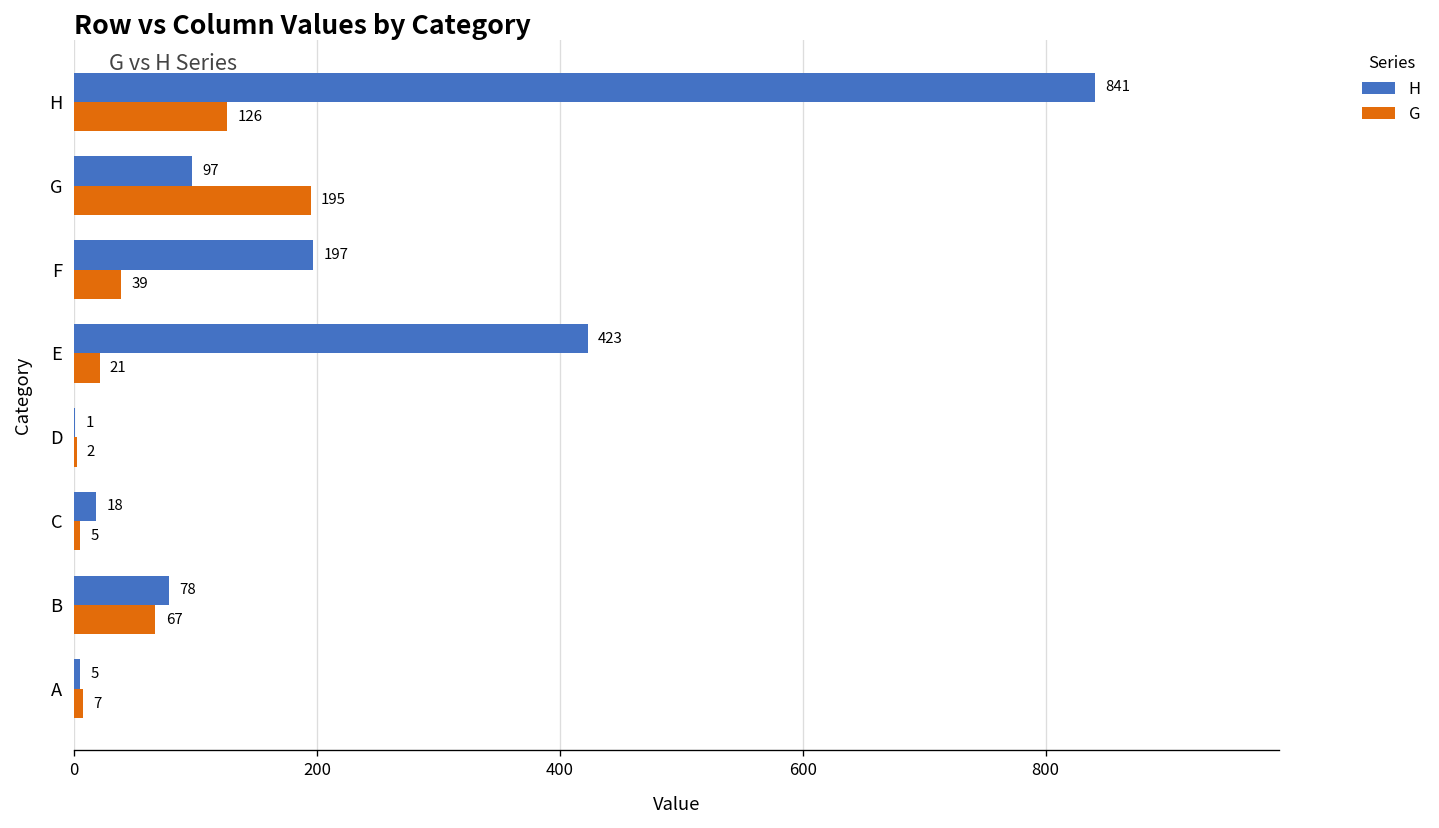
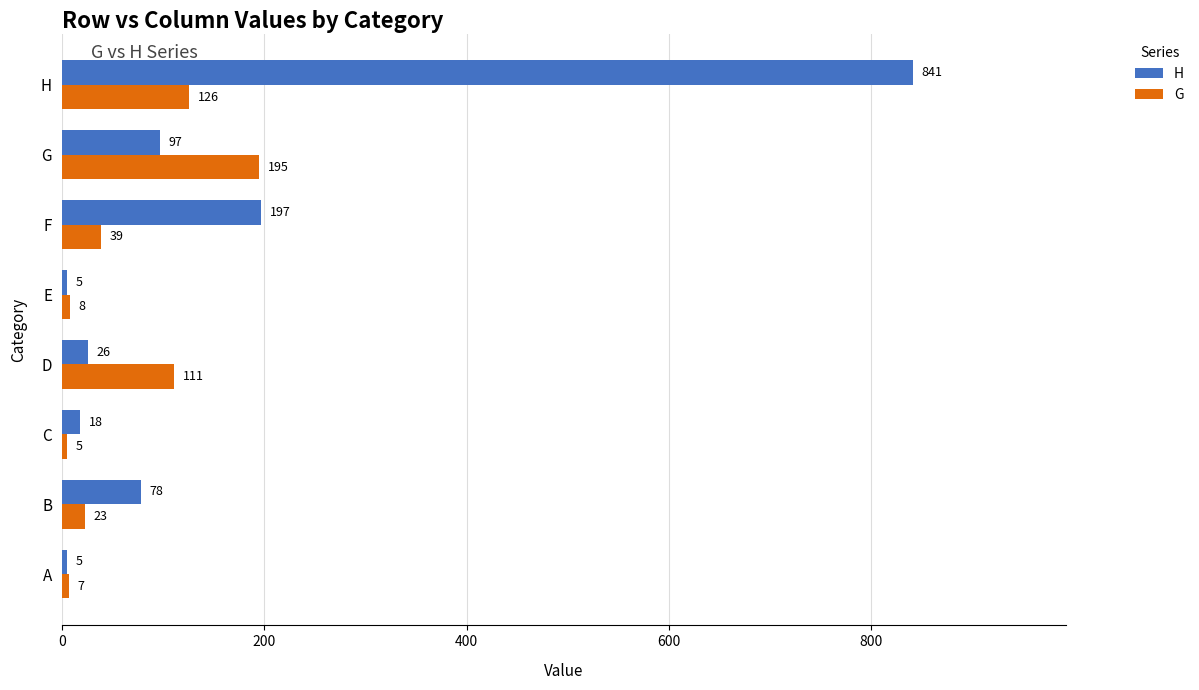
H, E: 423 -> 5
G, E: 21 -> 8
H, D: 1 -> 26
G, D: 2 -> 111
G, B: 67 -> 23
